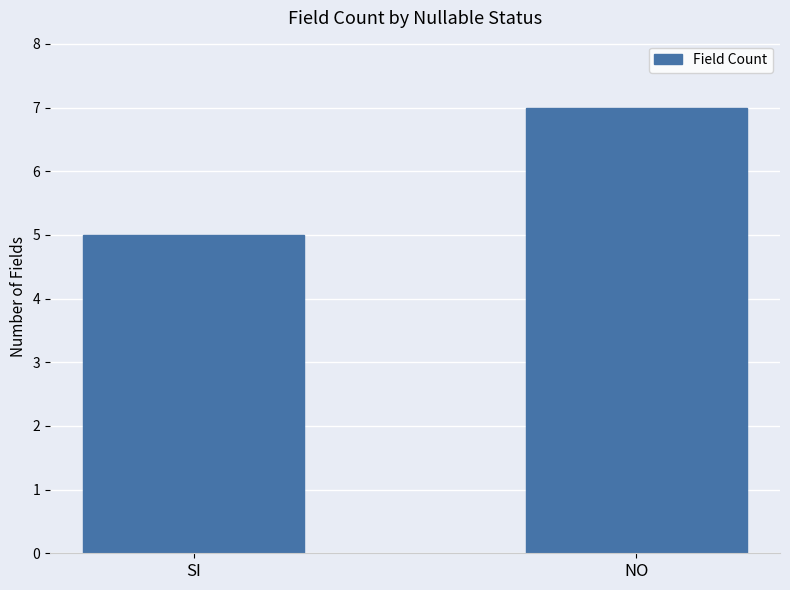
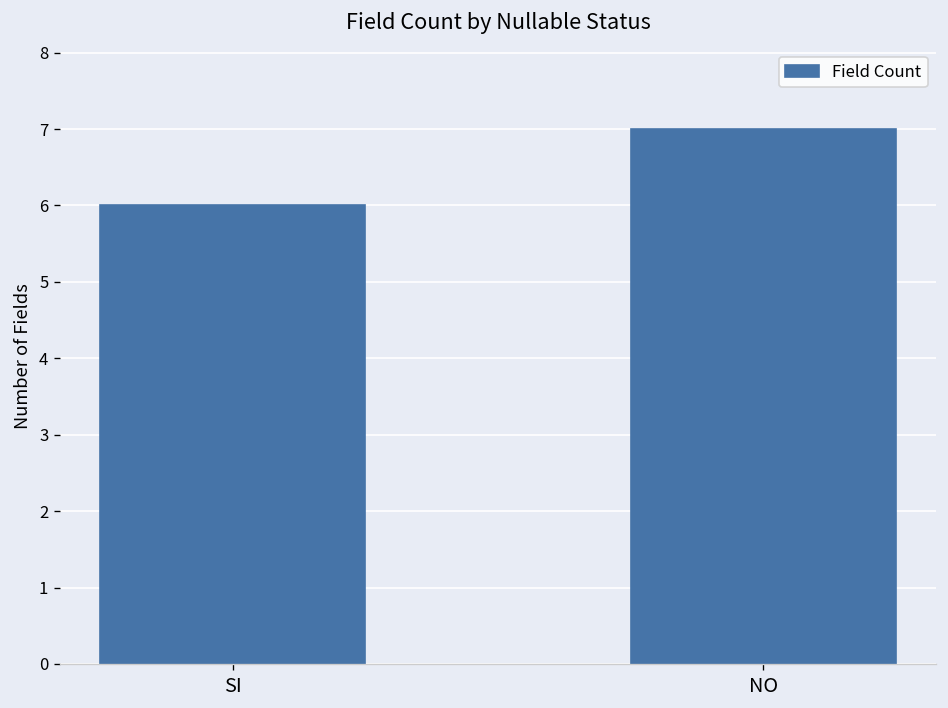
SI: 5 -> 6
